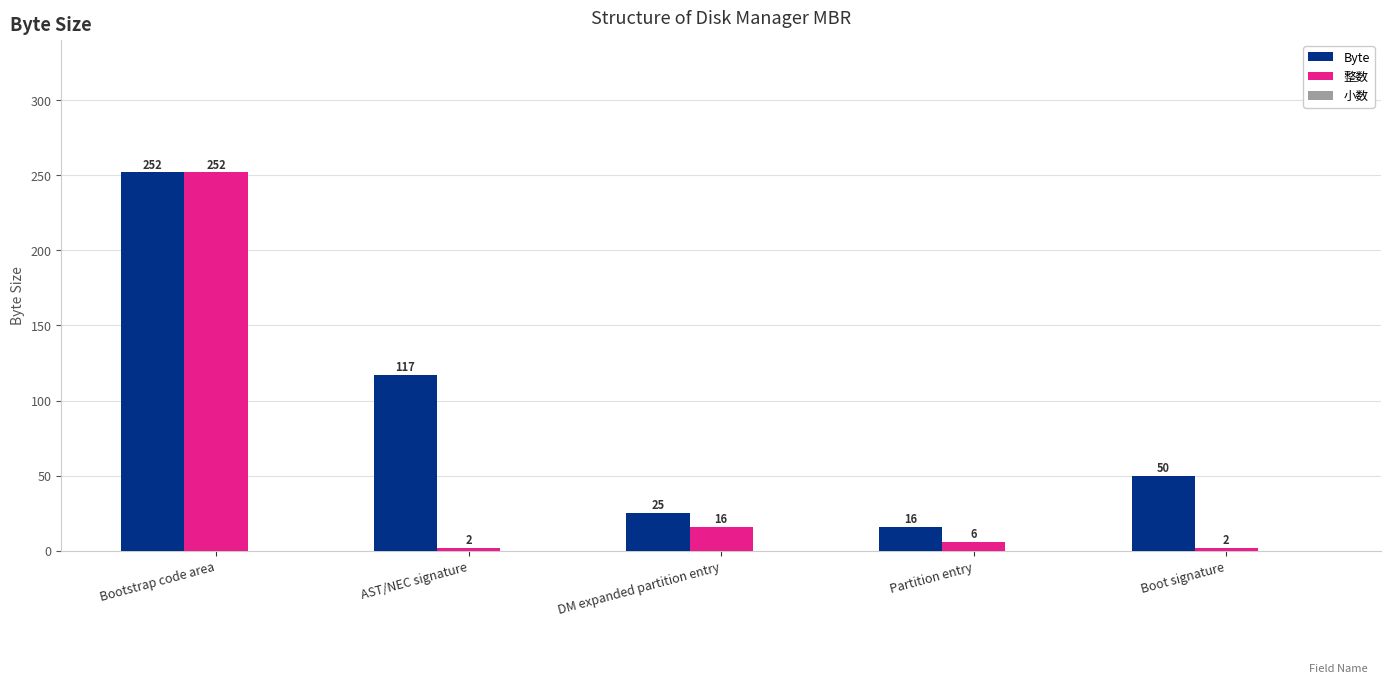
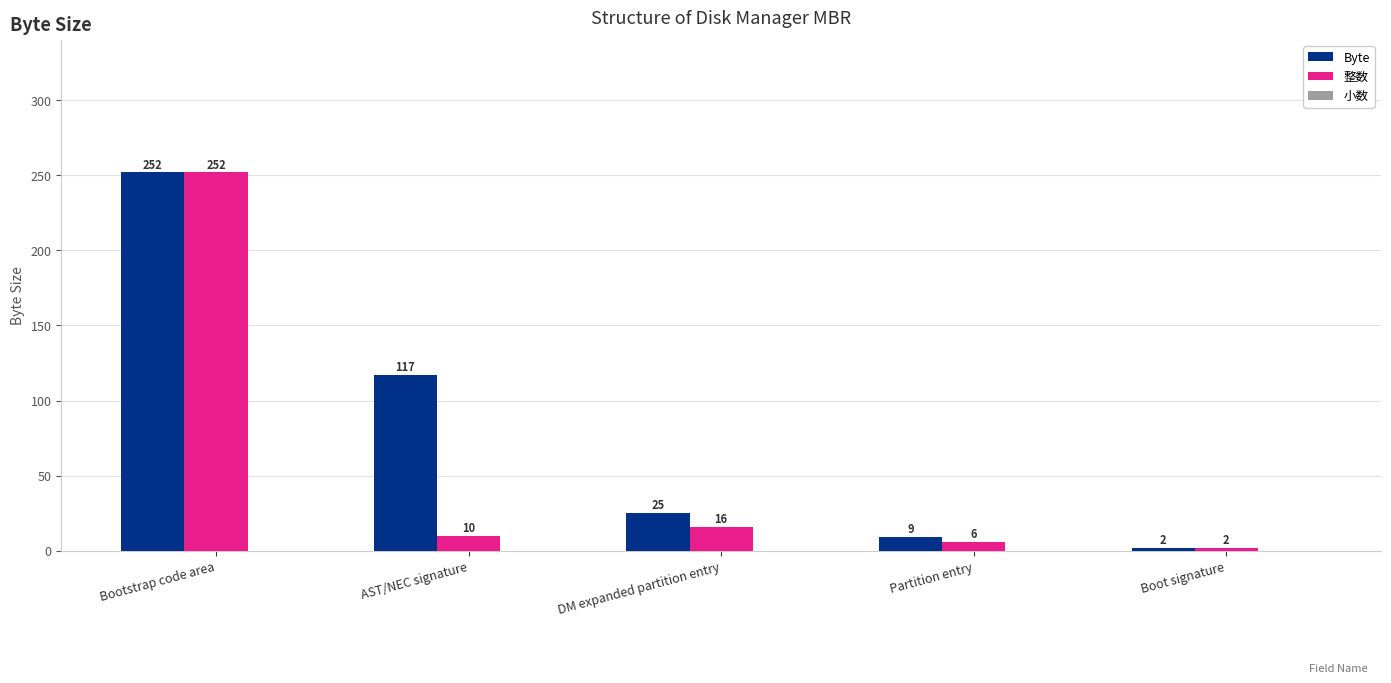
整数, AST/NEC signature: 2 -> 10
Byte, Partition entry: 16 -> 9
Byte, Boot signature: 50 -> 2
